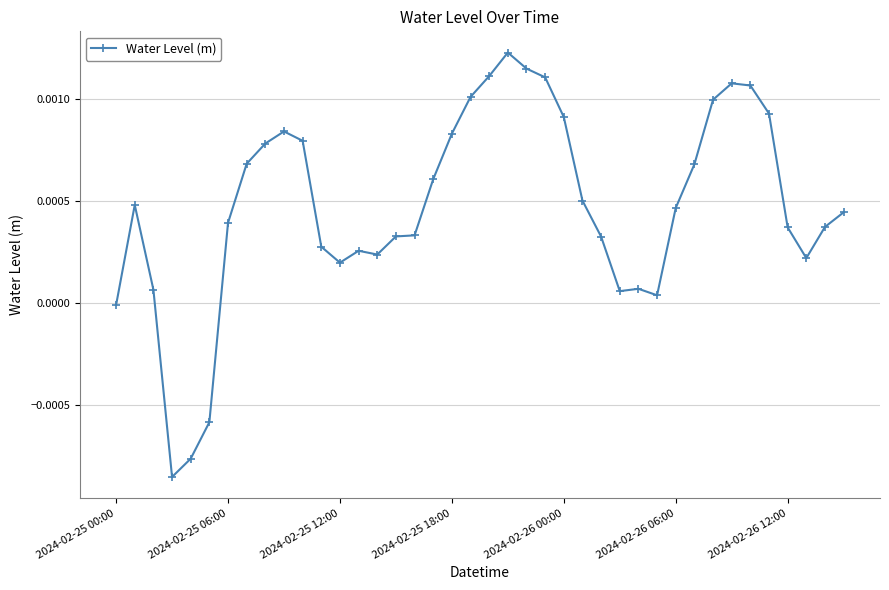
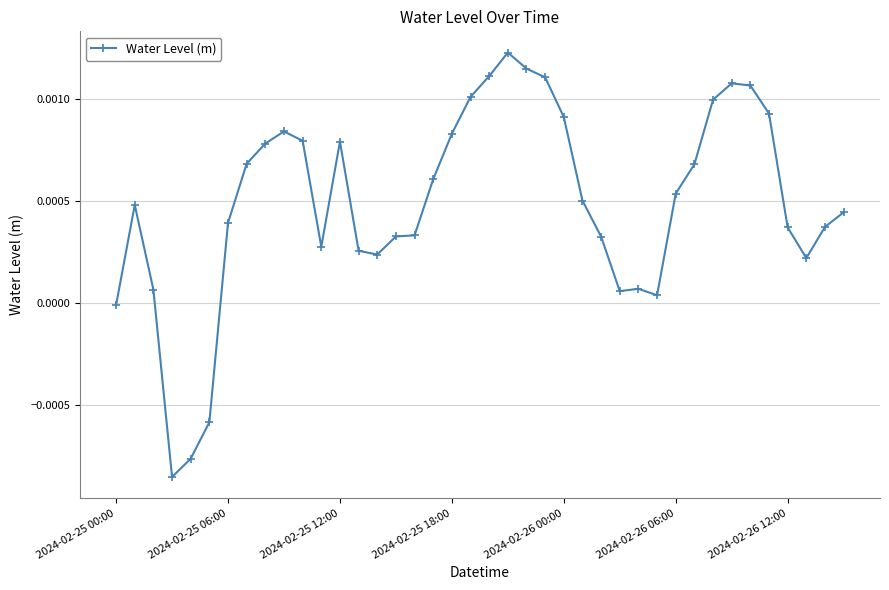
2024-02-25 12:00: 0.00020 -> 0.00079
2024-02-26 06:00: 0.00047 -> 0.00054
